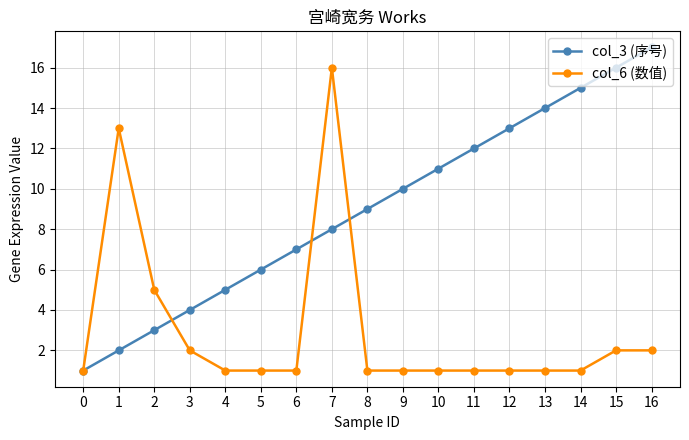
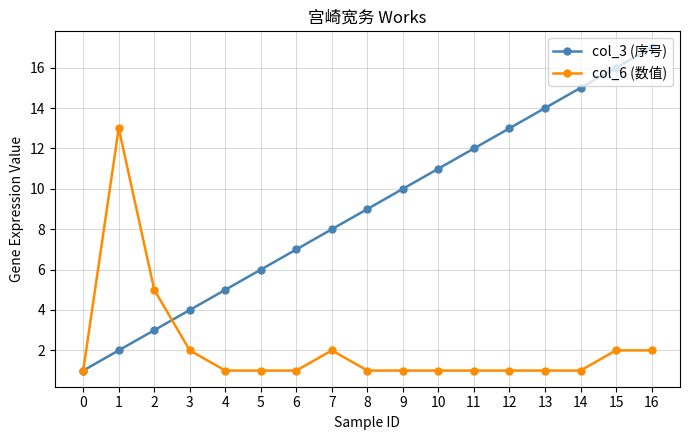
col_6 (数值), 7: 16 -> 2
